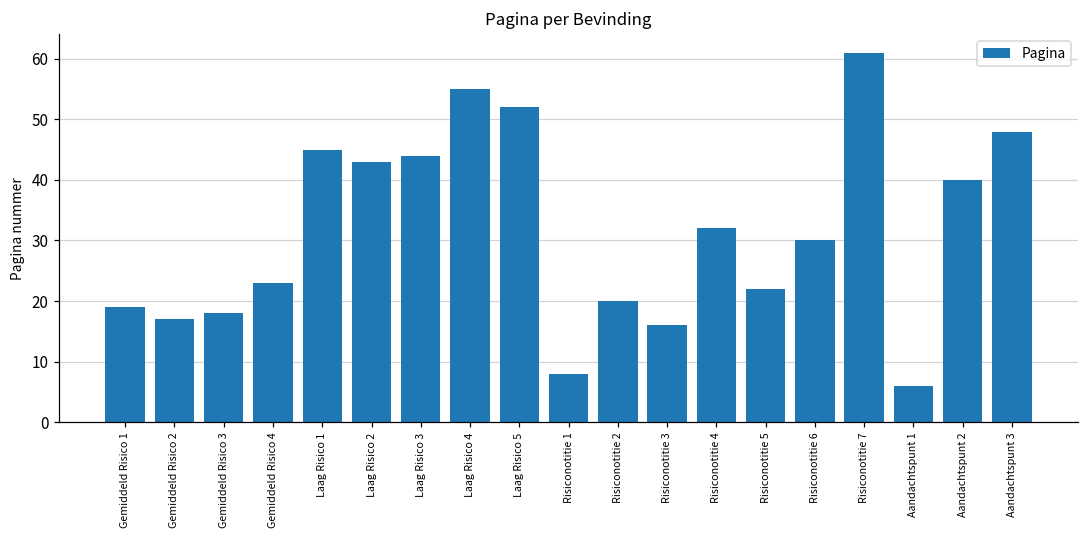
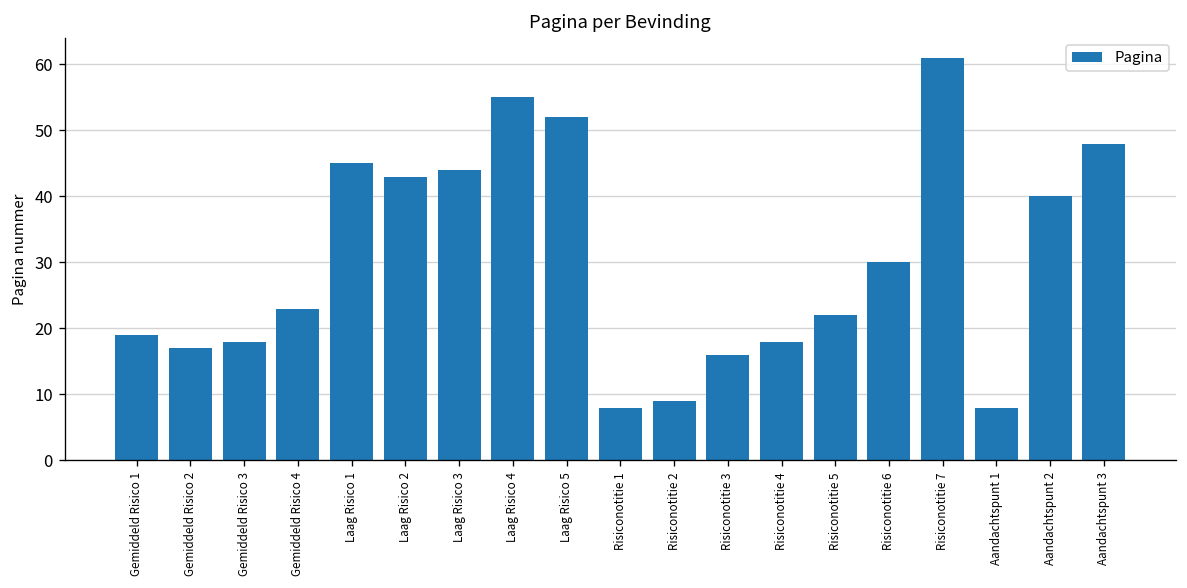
Risiconotitie 2: 20 -> 9
Risiconotitie 4: 32 -> 18
Aandachtspunt 1: 6 -> 8
